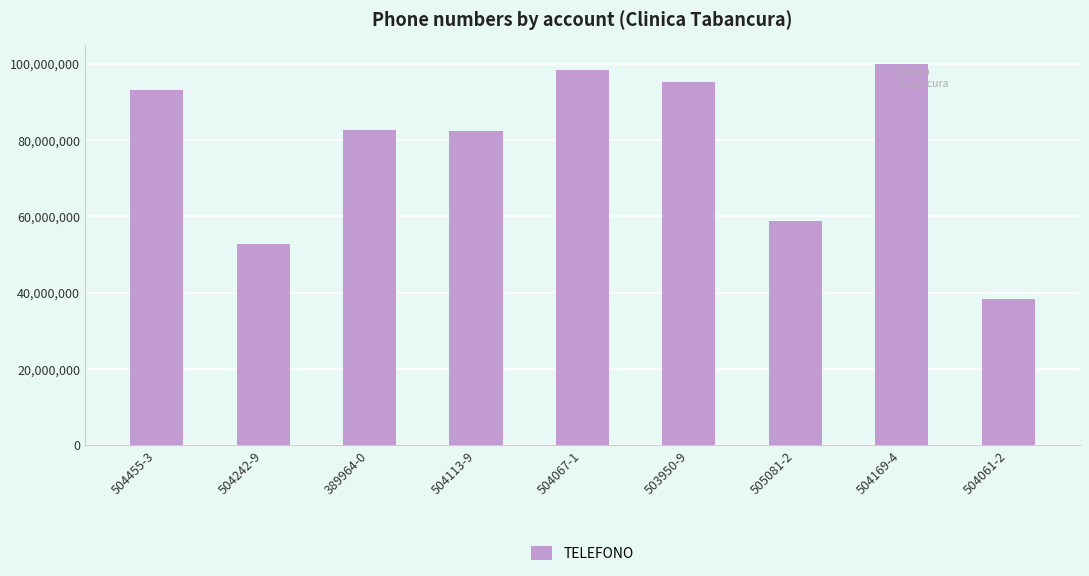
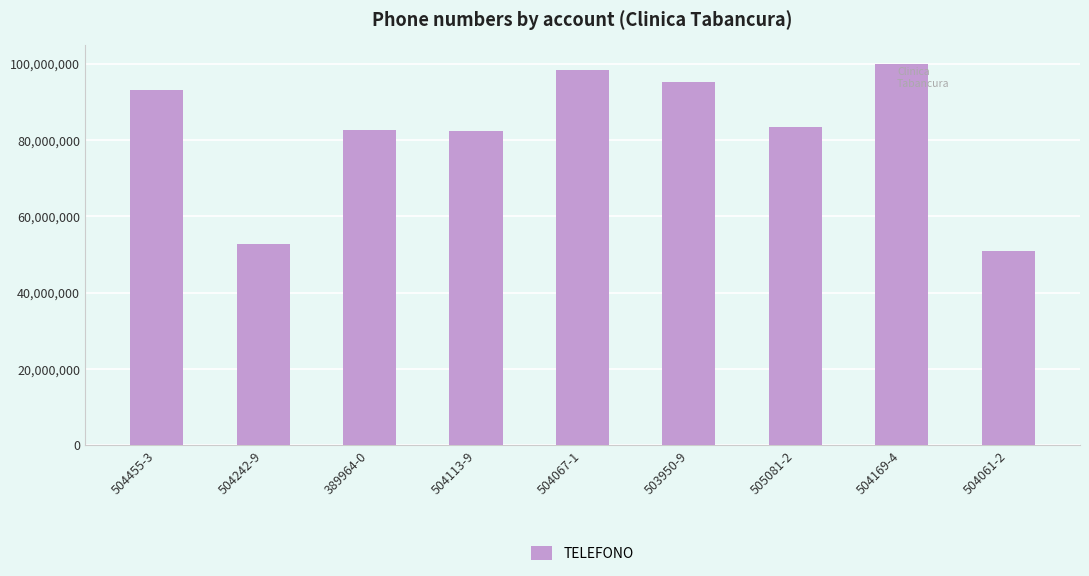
505081-2: 59,000,000 -> 84,000,000
504061-2: 38,000,000 -> 51,000,000
